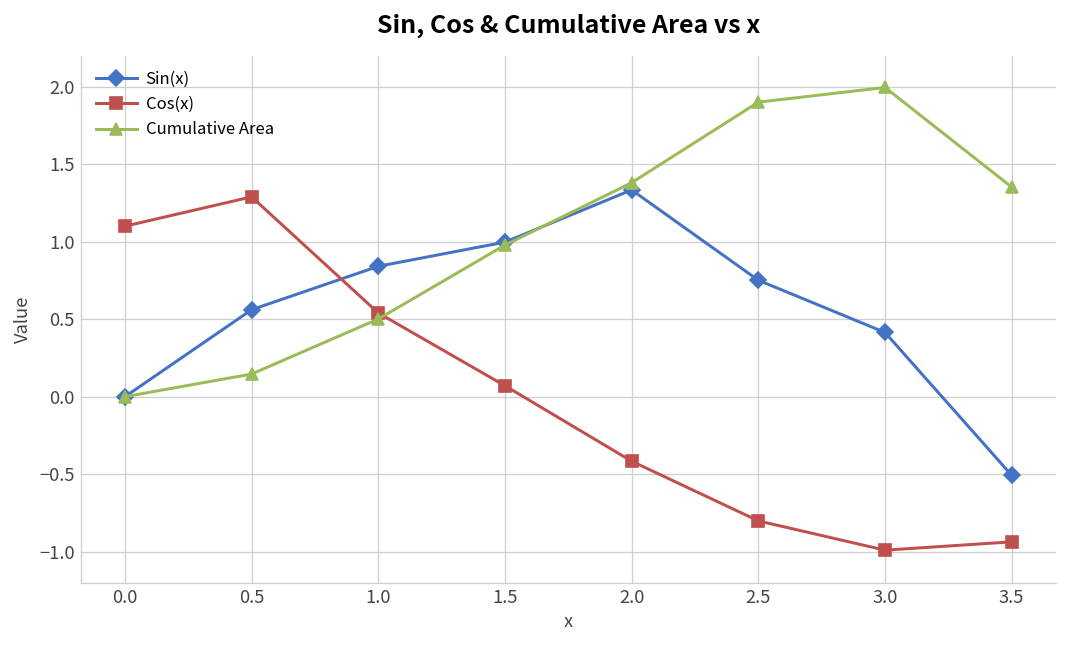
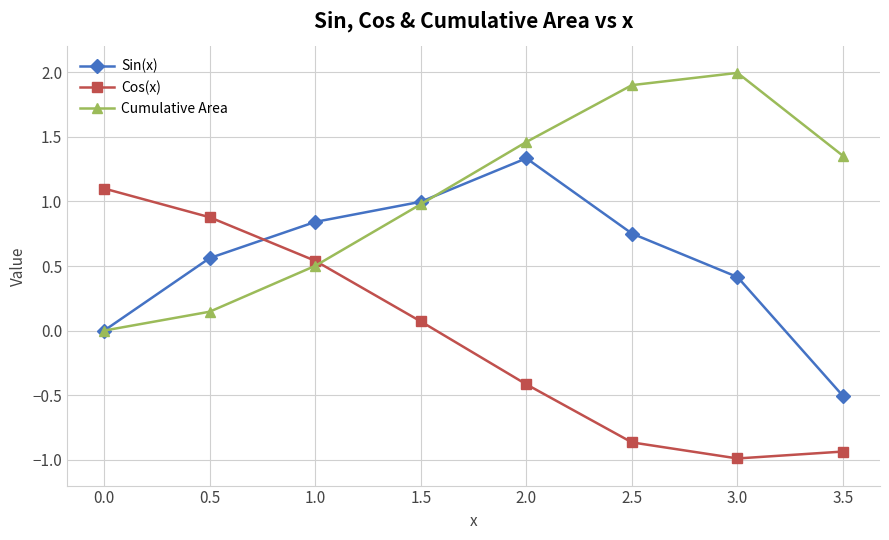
Cos(x), 0.5: 1.29 -> 0.88
Cumulative Area, 2.0: 1.38 -> 1.46
Cos(x), 2.5: -0.80 -> -0.87
